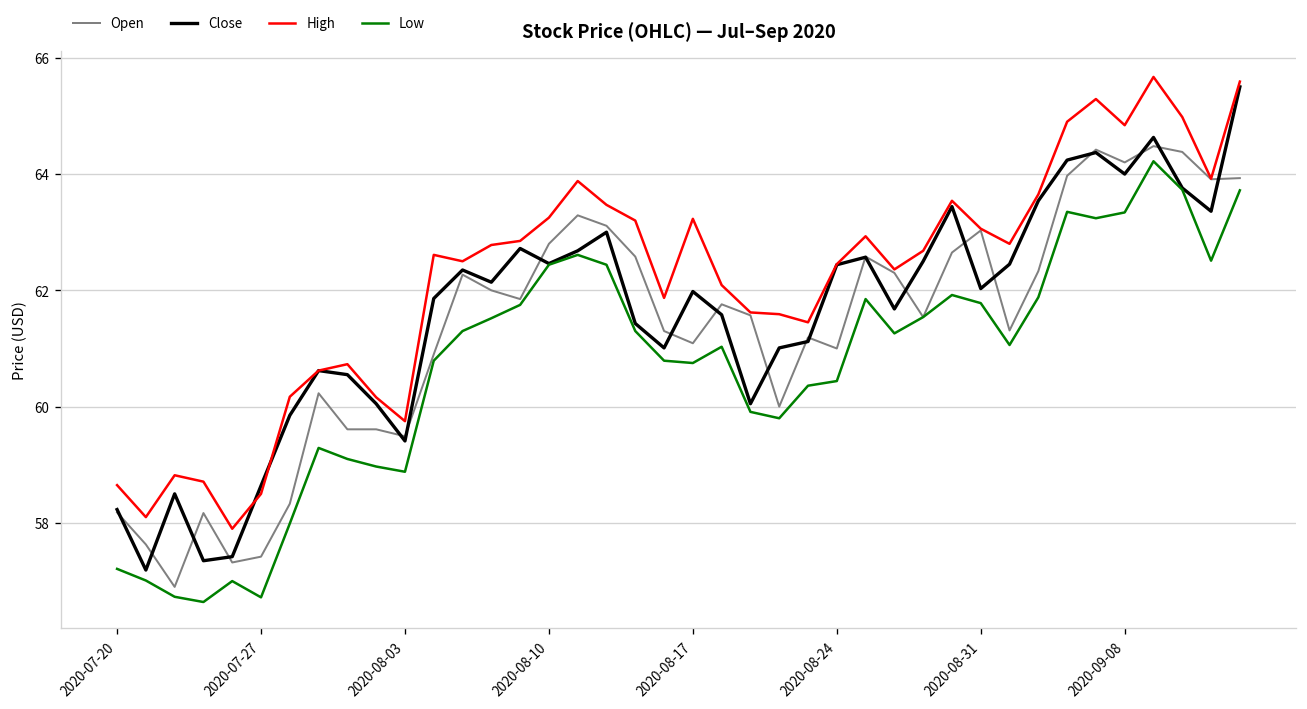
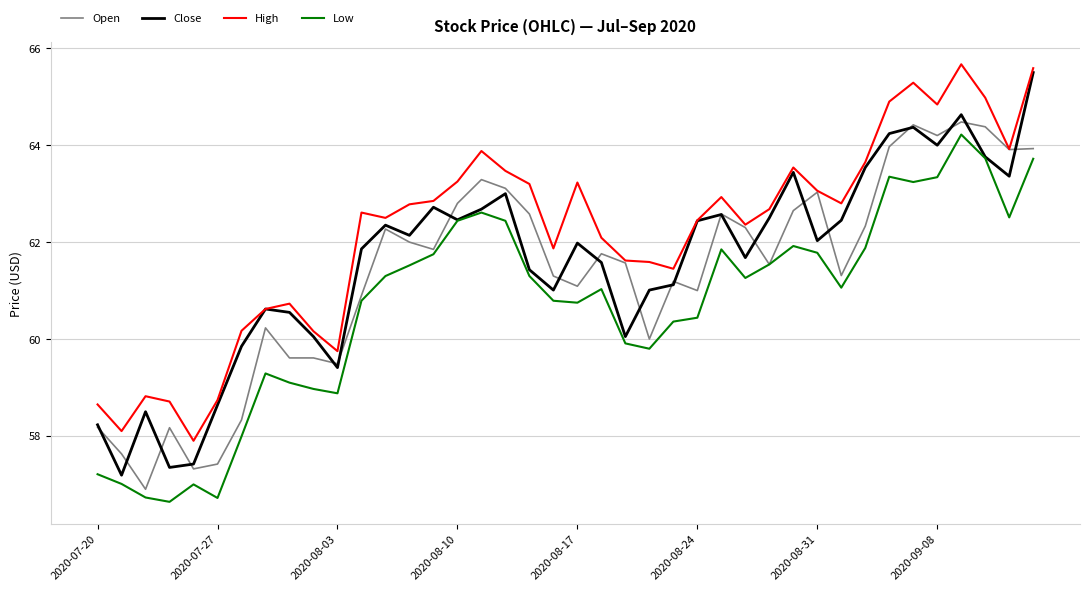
High, 2020-07-27: 58.5 -> 58.7
